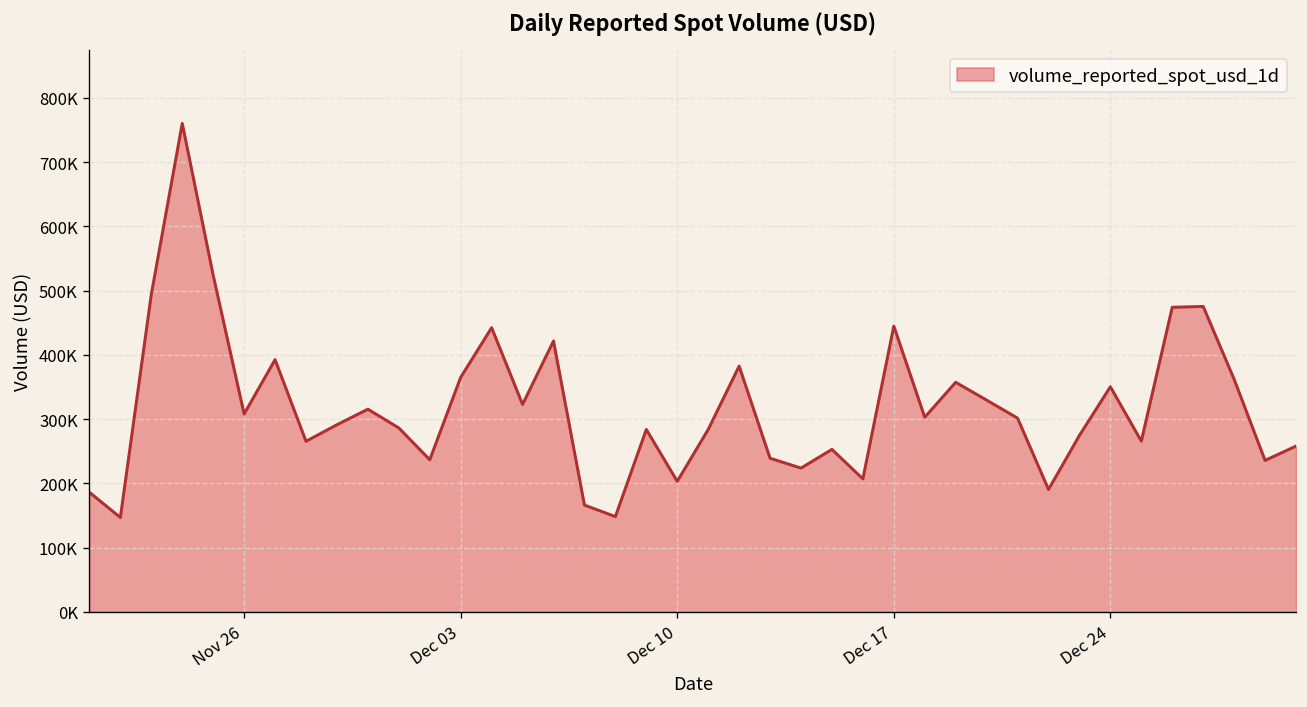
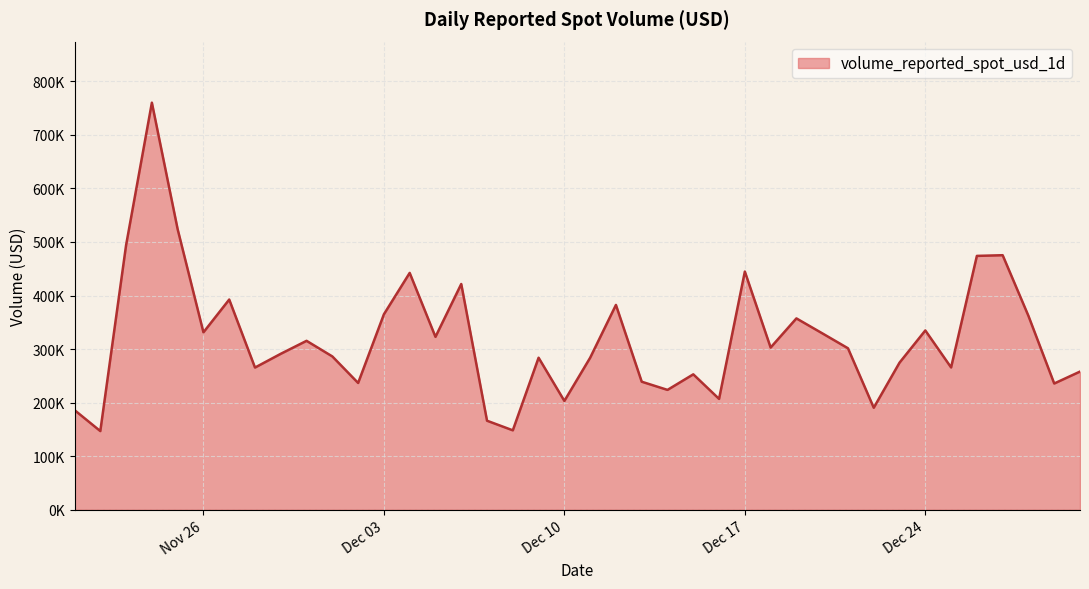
Nov 26: 310000 -> 330000
Dec 24: 350000 -> 330000
